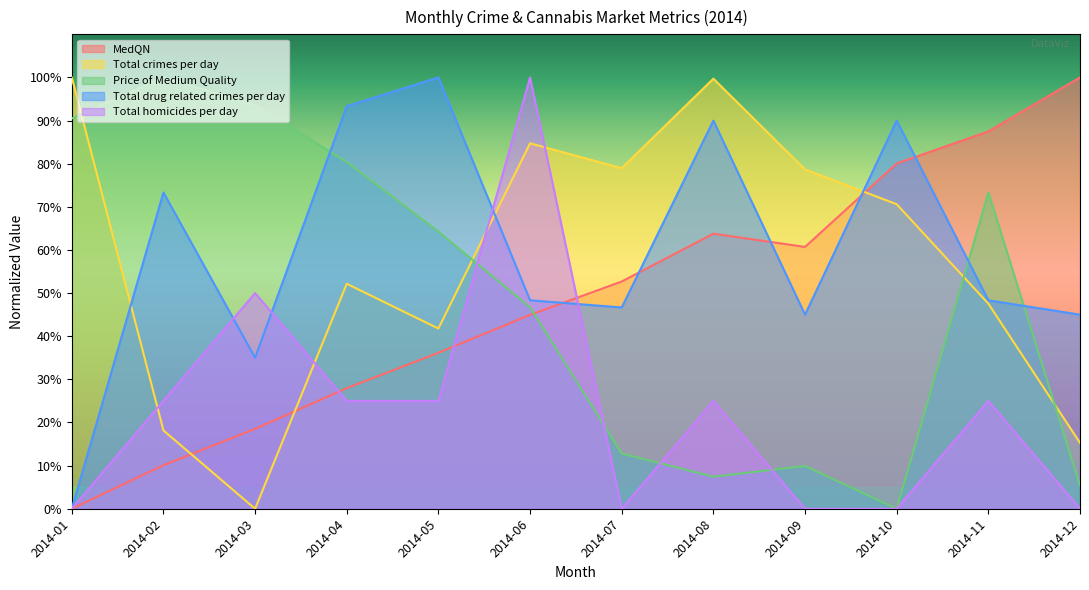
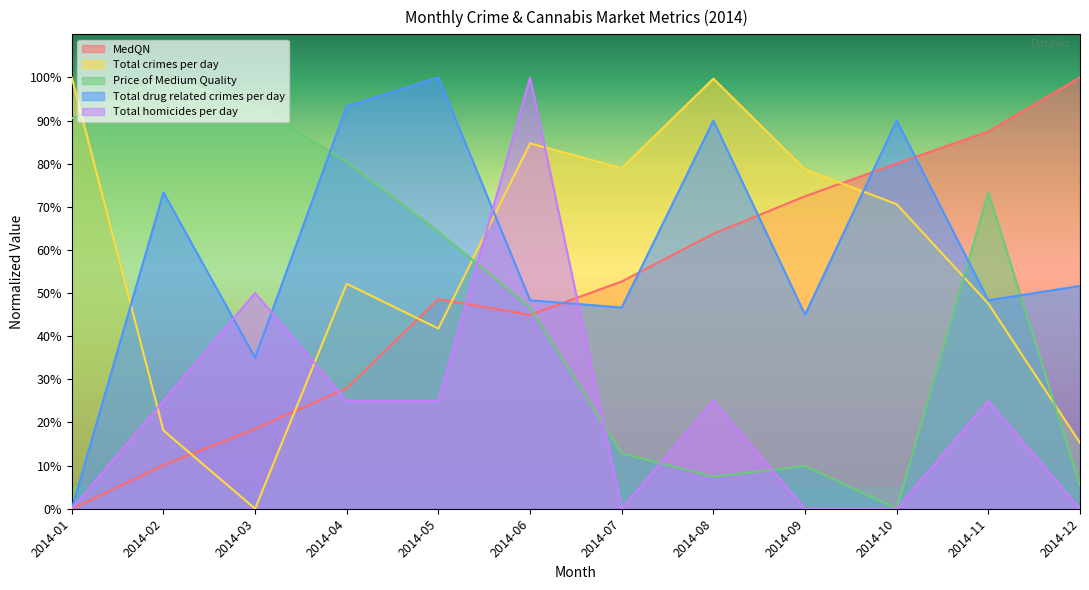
MedQN, 2014-05: 36% -> 49%
MedQN, 2014-09: 61% -> 72%
Total drug related crimes per day, 2014-12: 45% -> 52%
